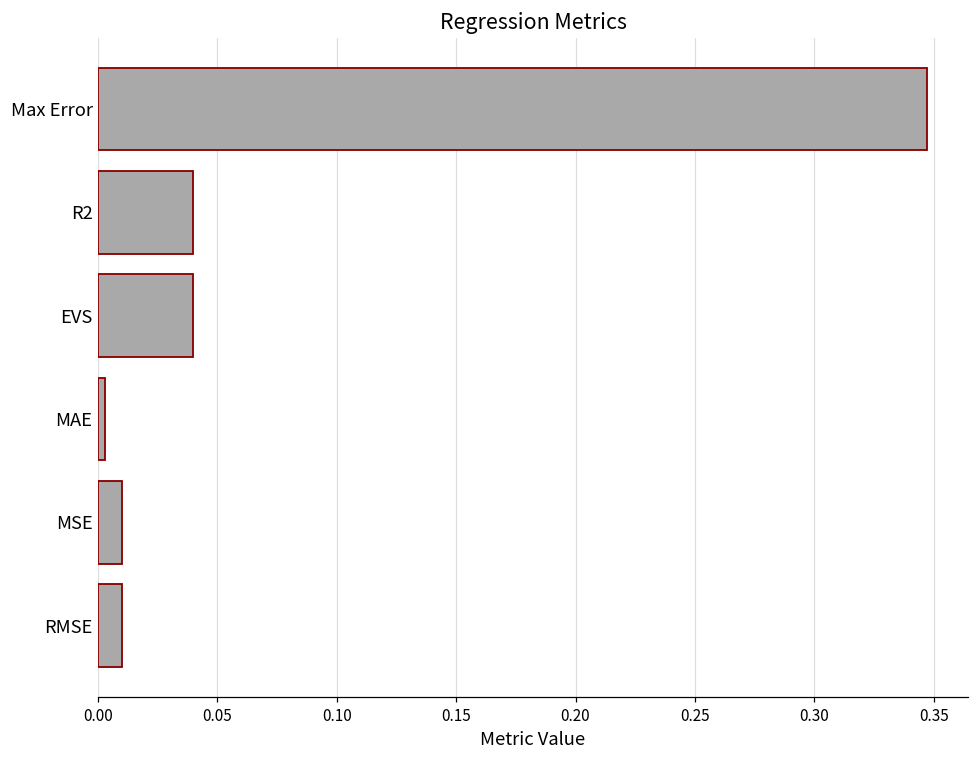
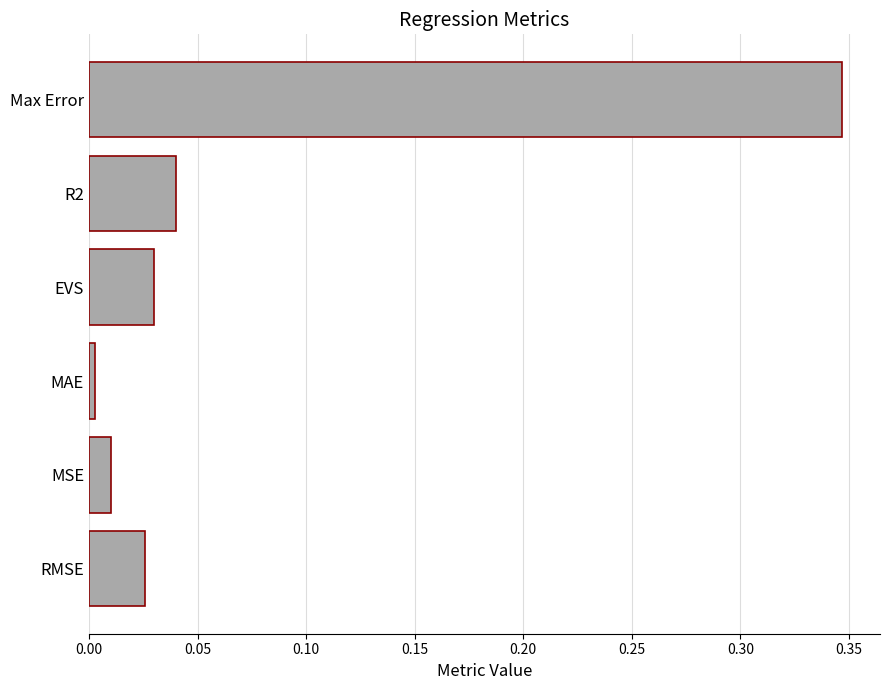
EVS: 0.04 -> 0.03
RMSE: 0.010 -> 0.026
